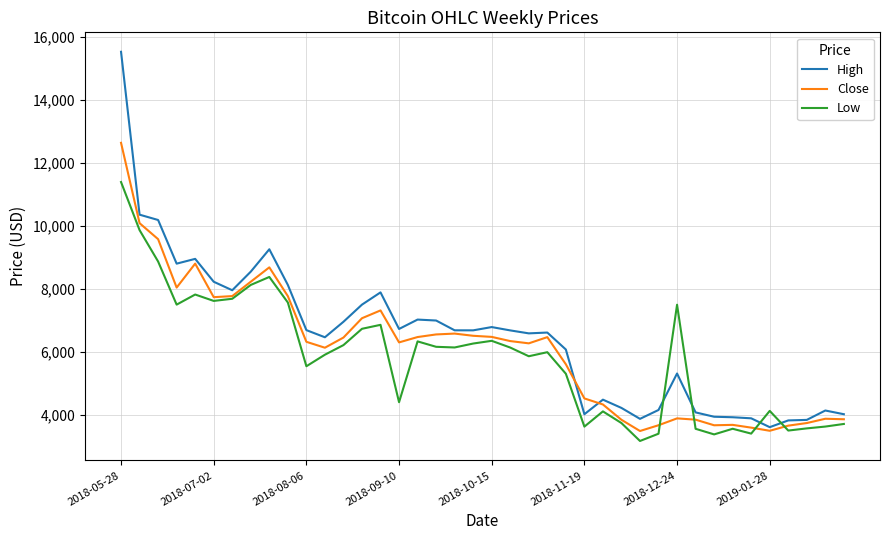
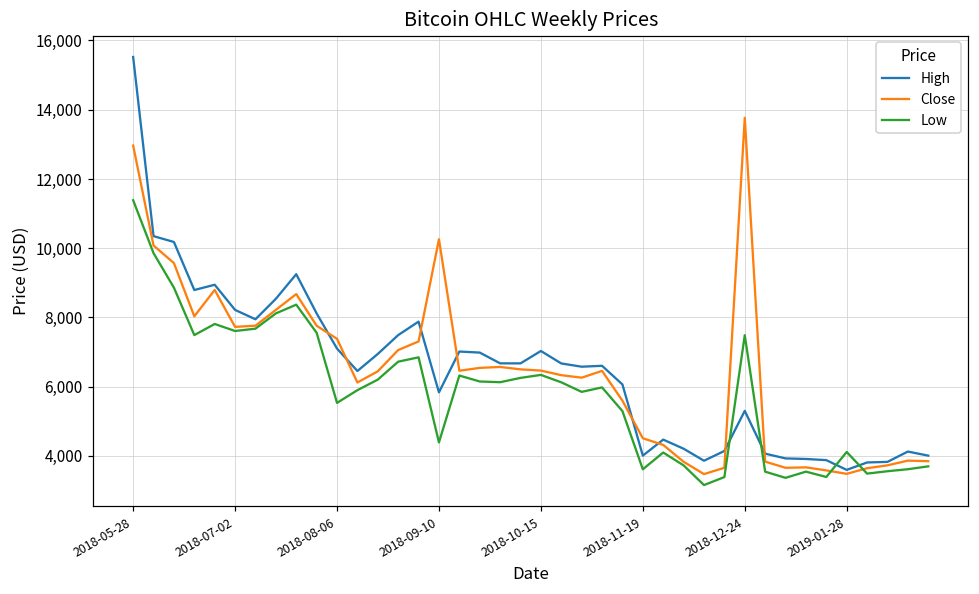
Close, 2018-05-28: 12,600 -> 13,000
High, 2018-08-06: 6,700 -> 7,100
Close, 2018-08-06: 6,300 -> 7,400
High, 2018-09-10: 6,700 -> 5,800
Close, 2018-09-10: 6,300 -> 10,300
High, 2018-10-15: 6,800 -> 7,000
Close, 2018-12-24: 3,900 -> 13,800
